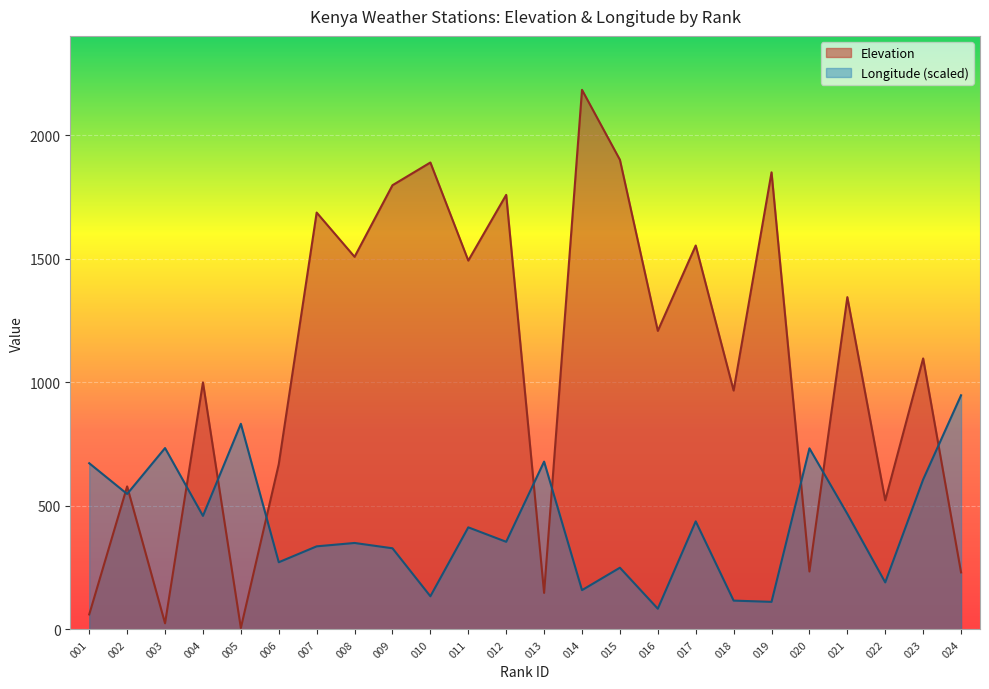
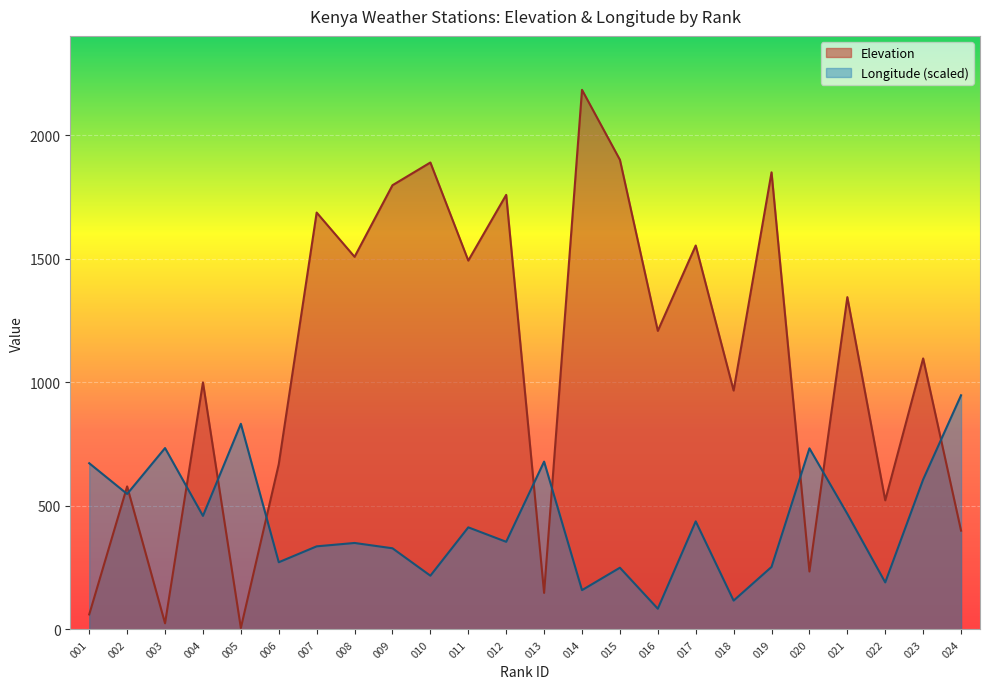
Longitude (scaled), 010: 130 -> 220
Longitude (scaled), 019: 110 -> 250
Elevation, 024: 230 -> 400
